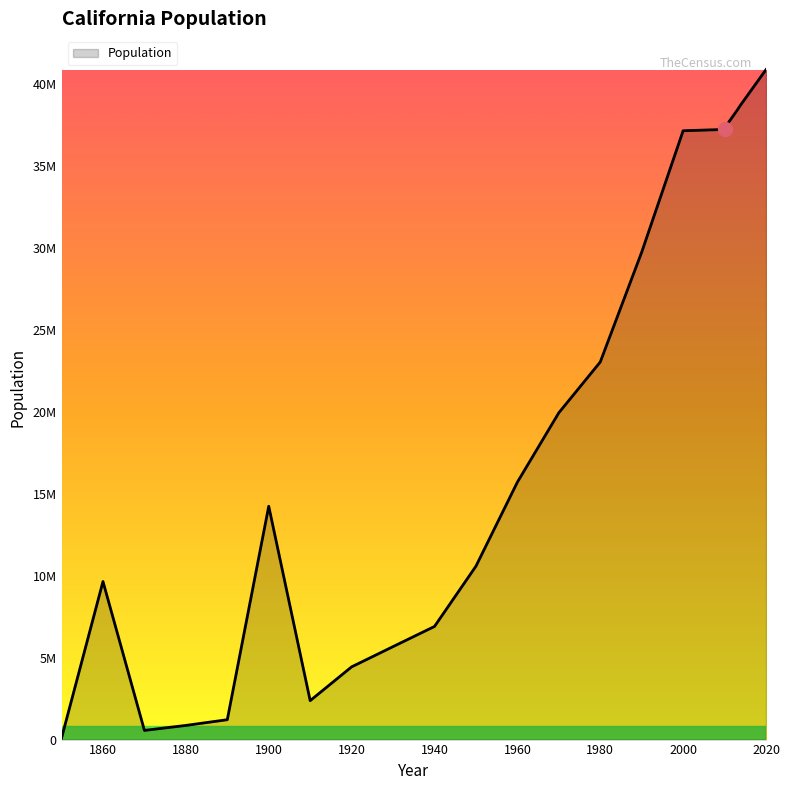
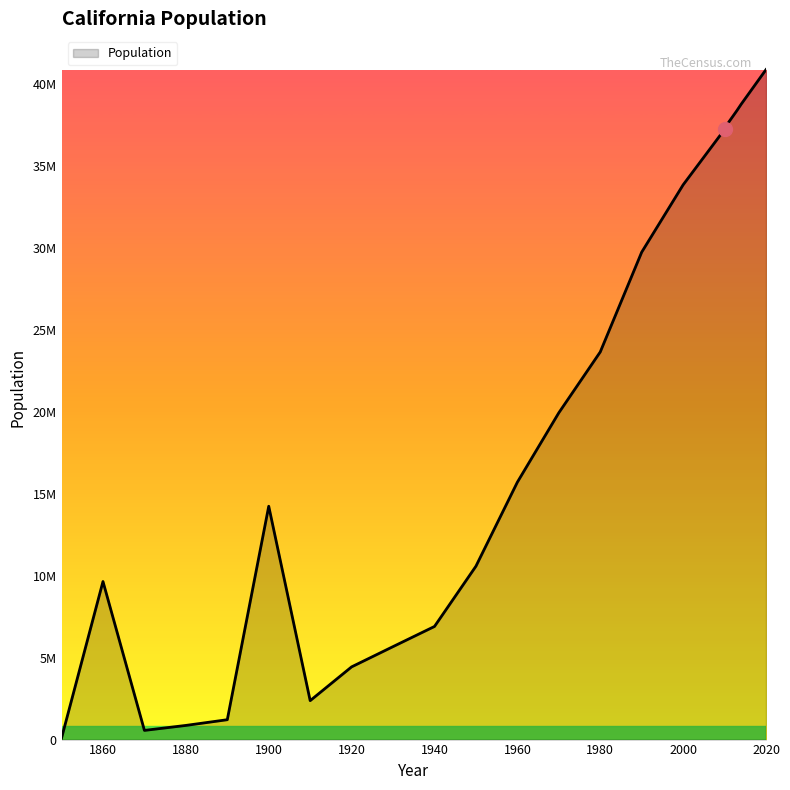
Population, 1980: 23100000 -> 23700000
Population, 2000: 37200000 -> 33900000
